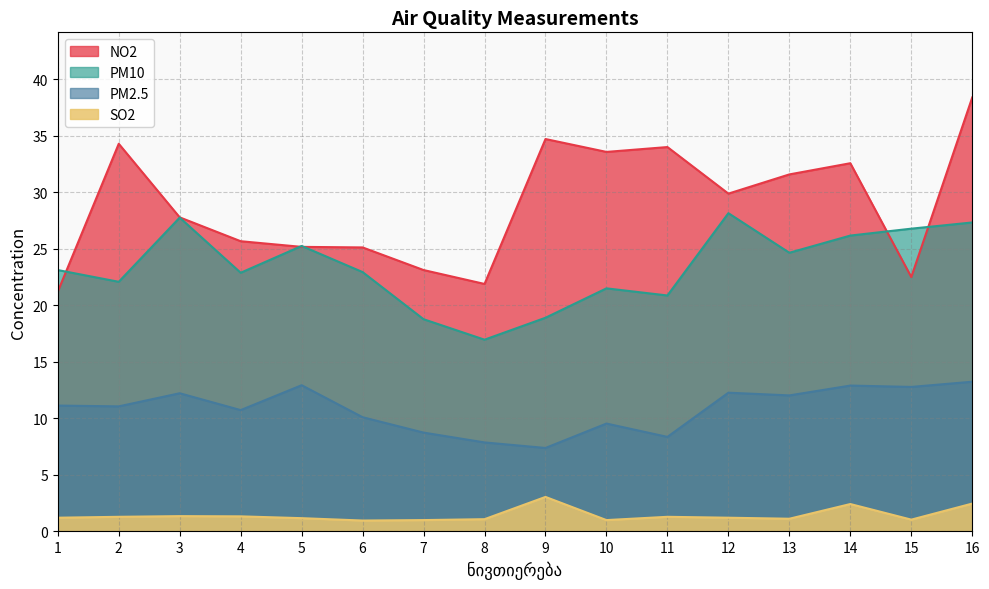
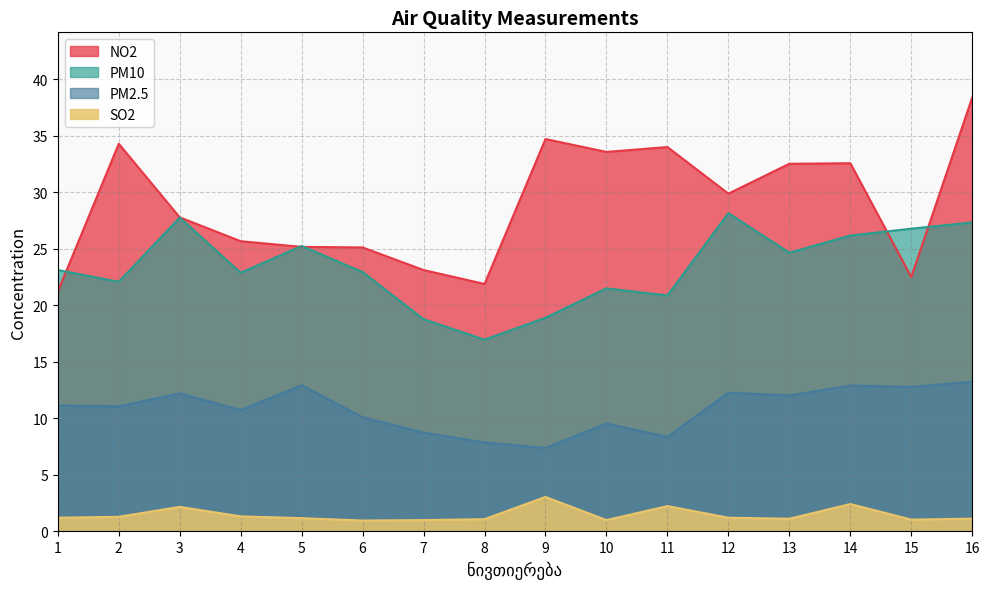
SO2, 3: 1.4 -> 2.2
SO2, 11: 1.3 -> 2.2
NO2, 13: 31.6 -> 32.5
SO2, 16: 2.5 -> 1.1
